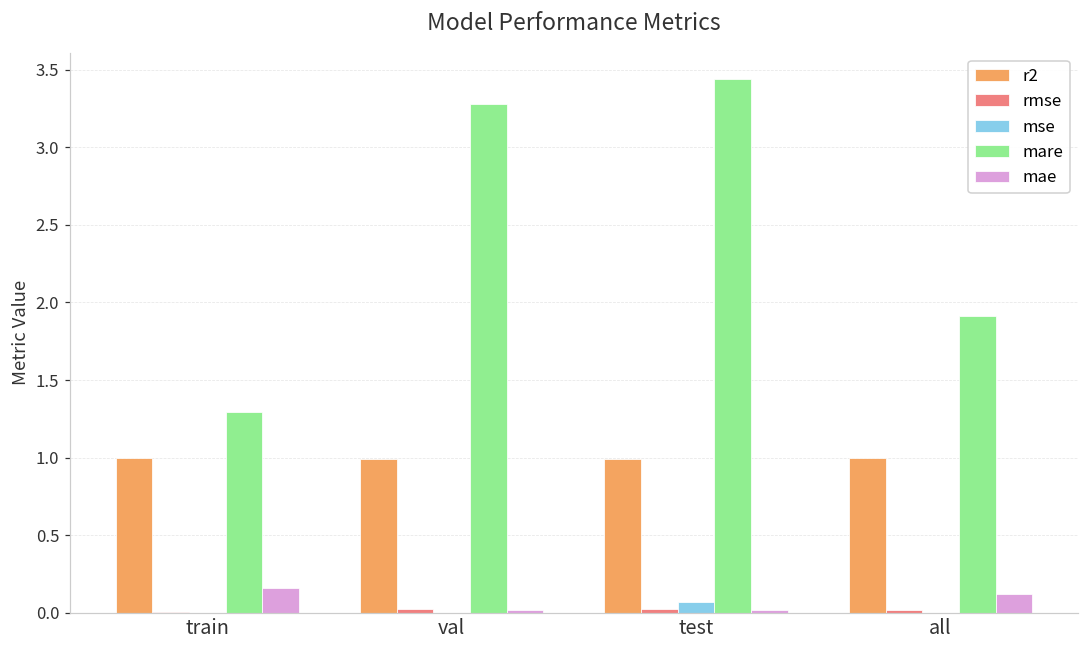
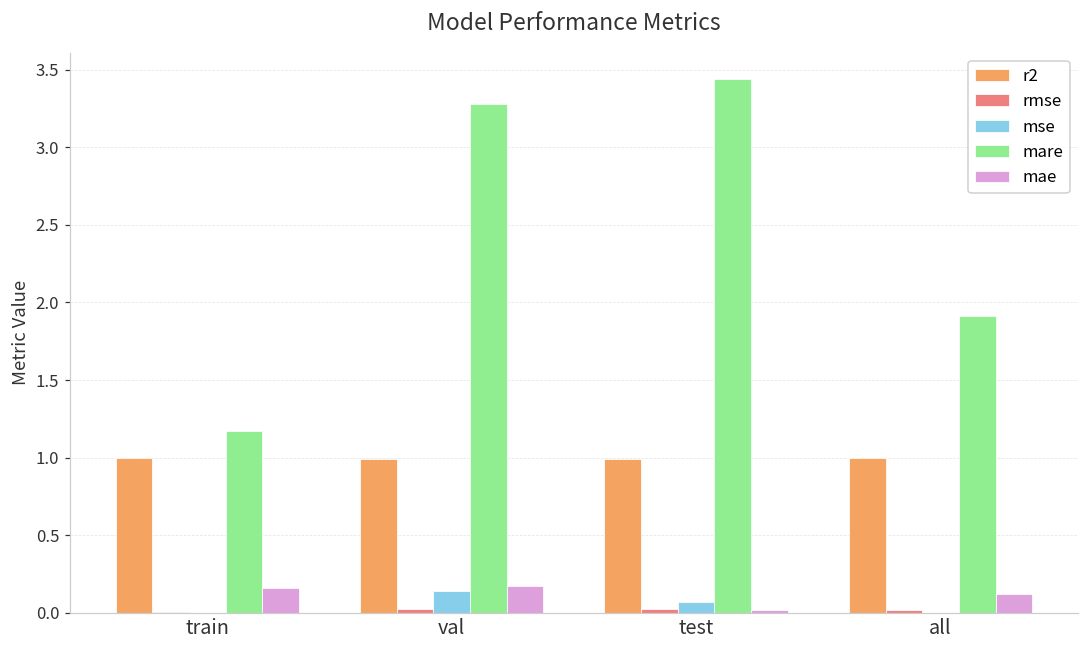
mare, train: 1.29 -> 1.17
mse, val: 0.00 -> 0.14
mae, val: 0.02 -> 0.17
